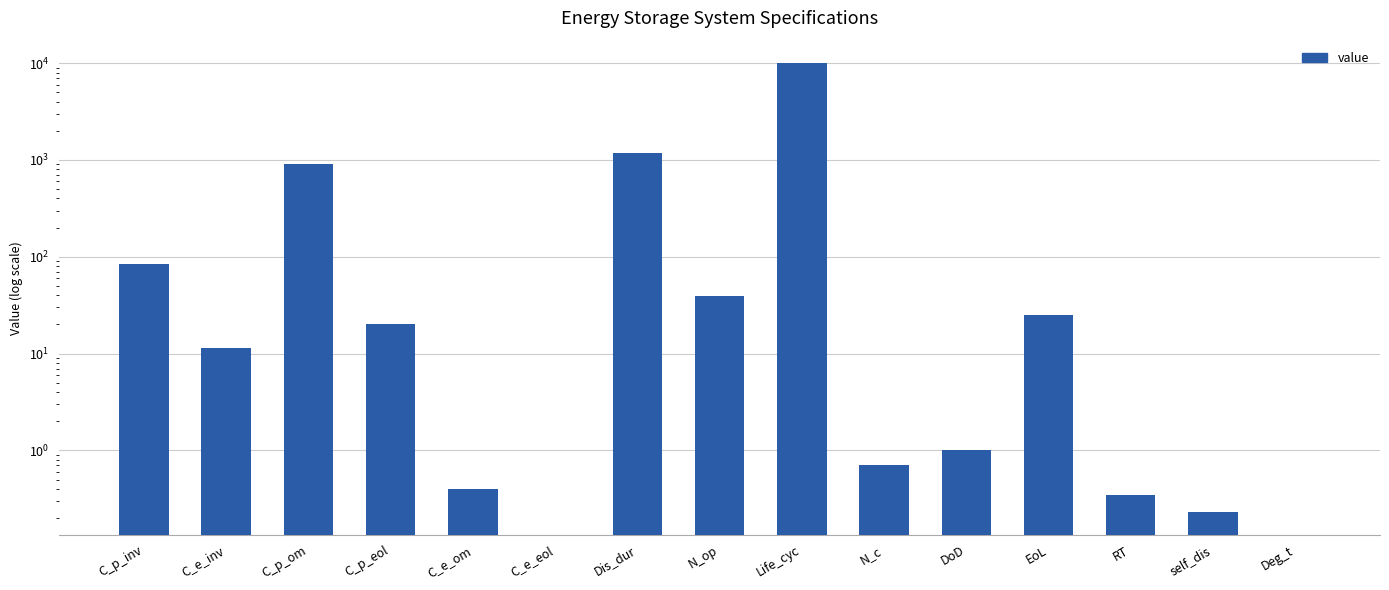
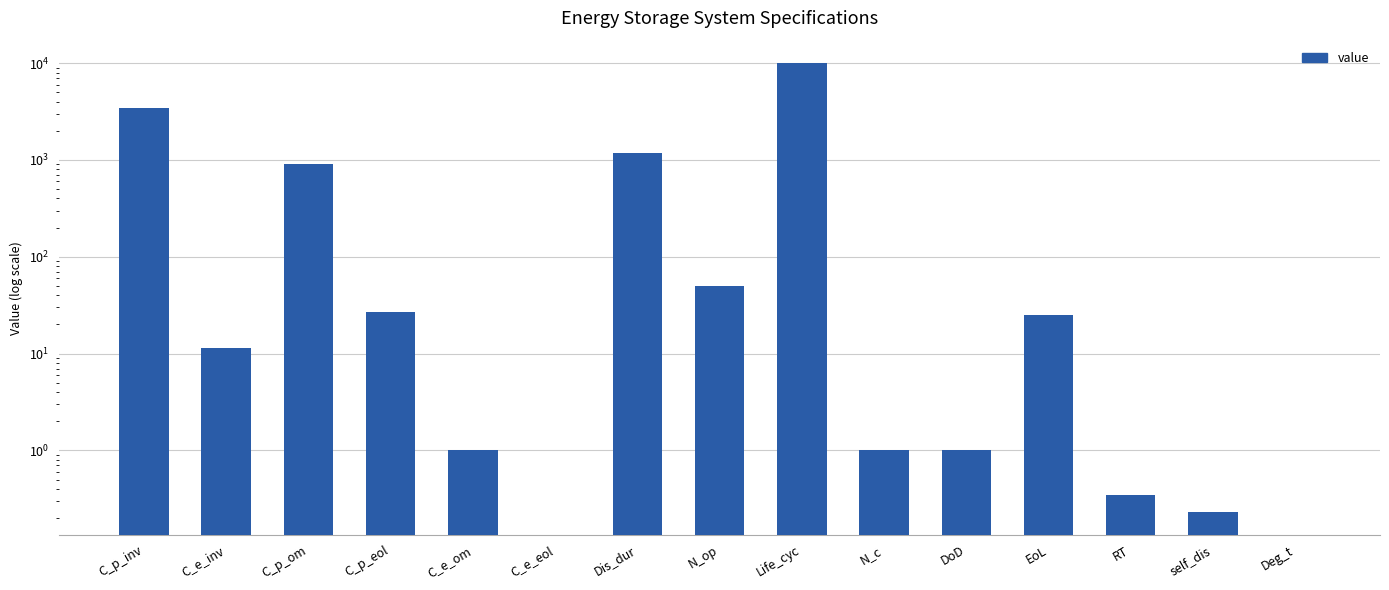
C_p_inv: 80 -> 3400
C_p_eol: 20 -> 27
C_e_om: 0.4 -> 1.0
N_op: 40 -> 50
N_c: 0.7 -> 1.0
